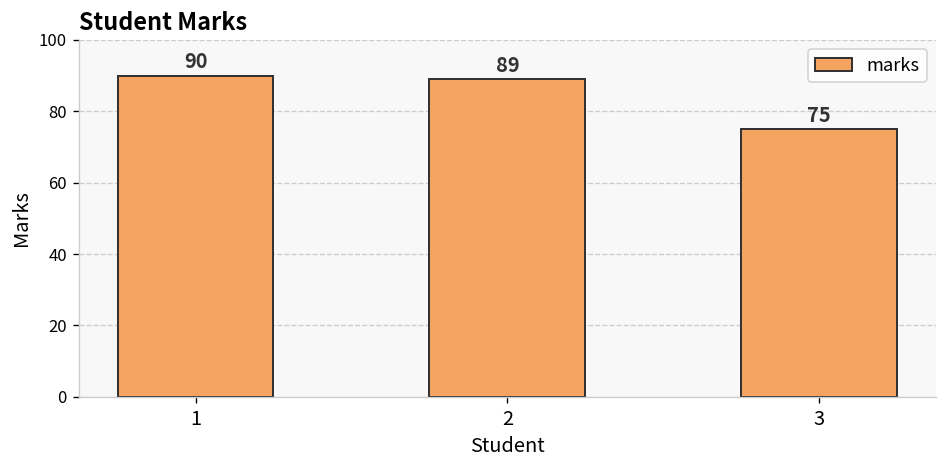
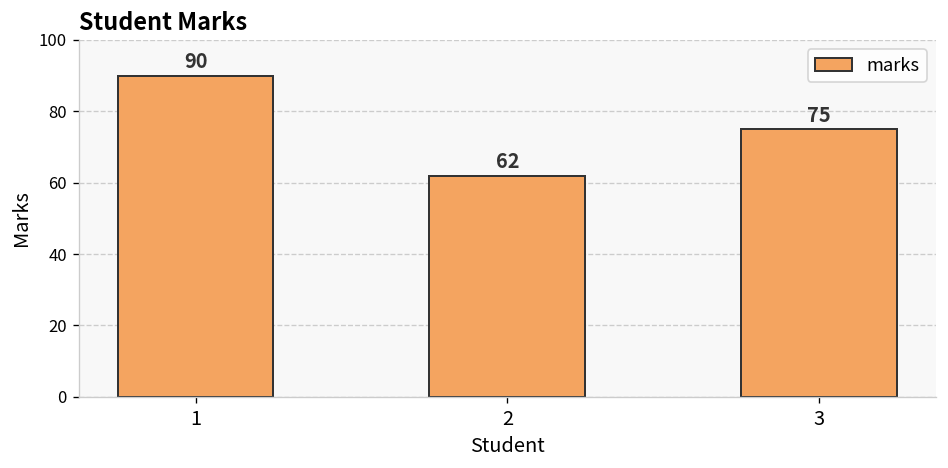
2: 89 -> 62
